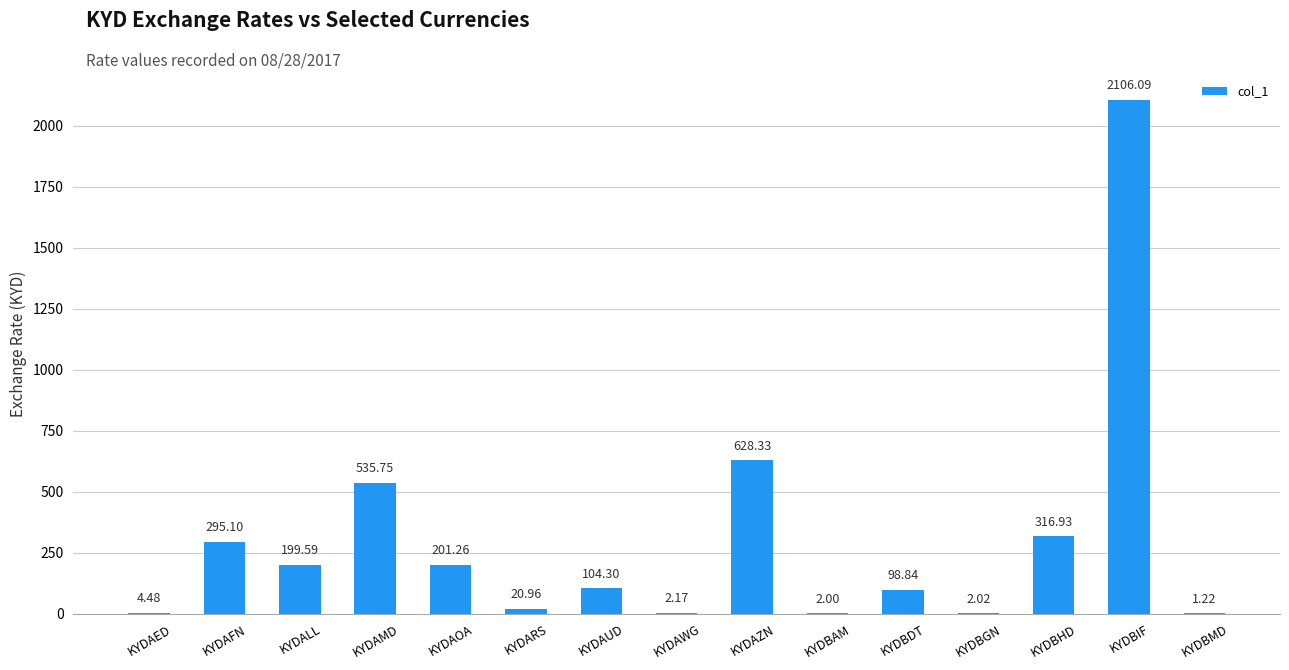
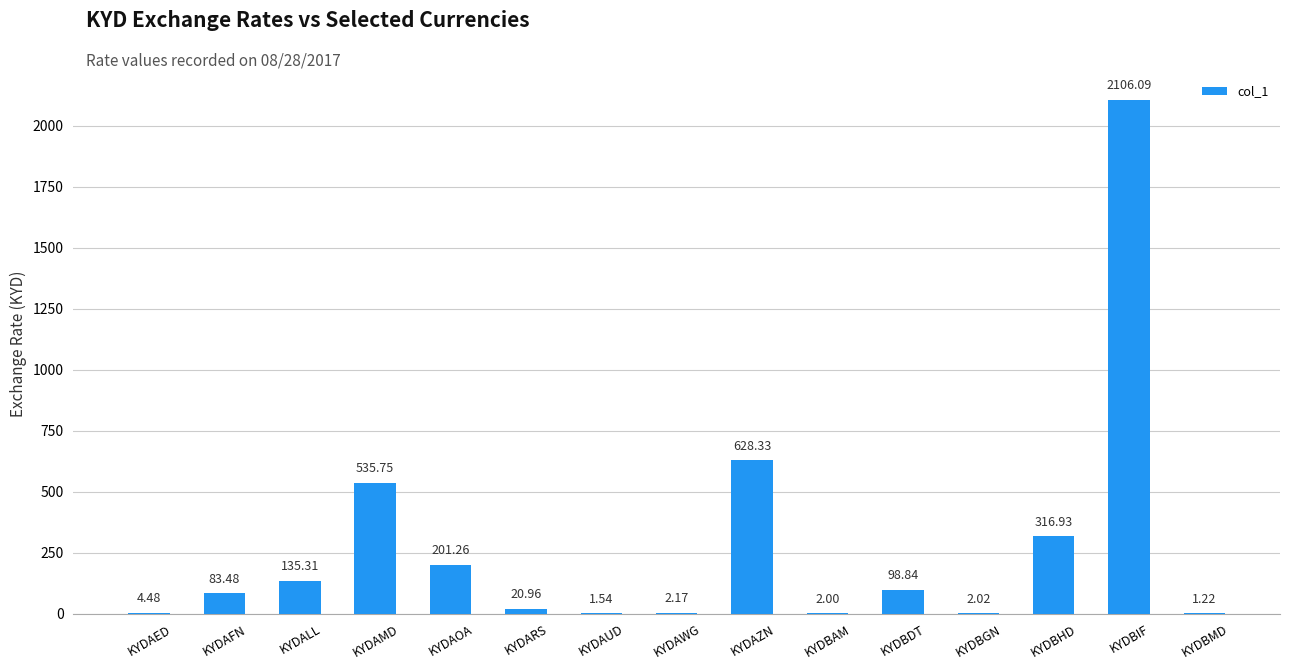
KYDAFN: 295.10 -> 83.48
KYDALL: 199.59 -> 135.31
KYDAUD: 104.30 -> 1.54
